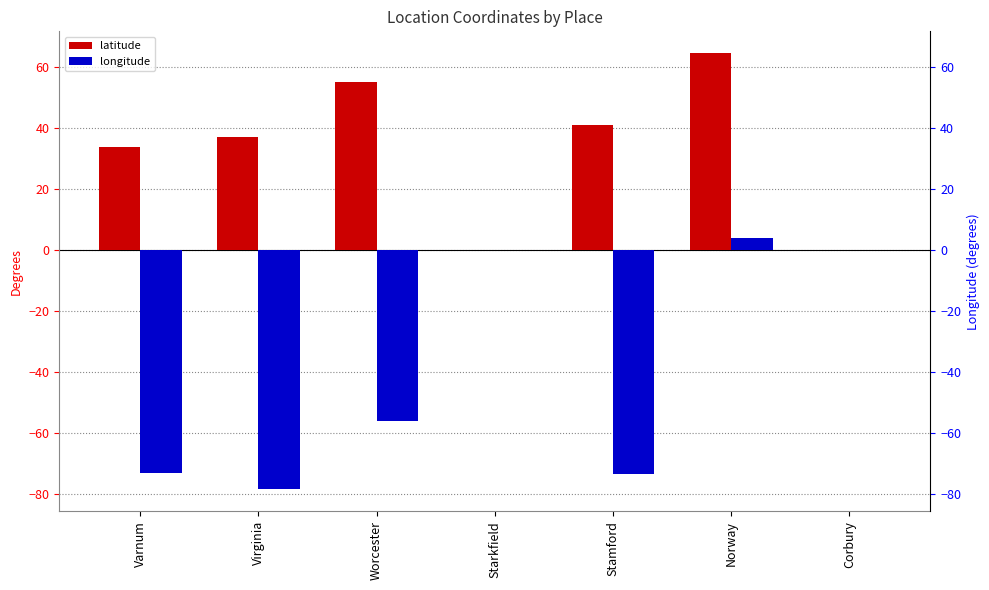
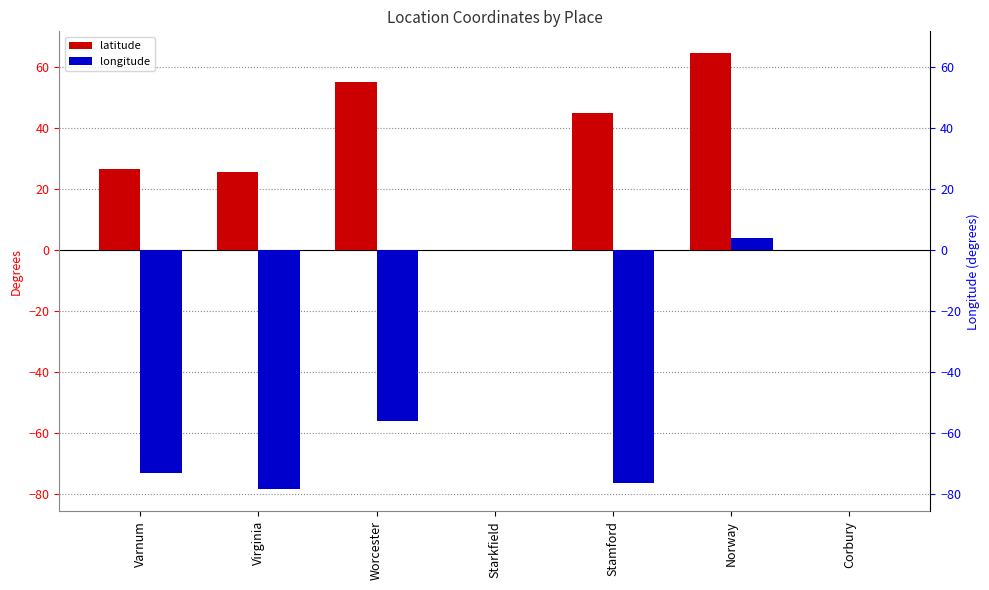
latitude, Varnum: 34 -> 27
latitude, Virginia: 37 -> 26
latitude, Stamford: 41 -> 45
longitude, Stamford: -74 -> -76
